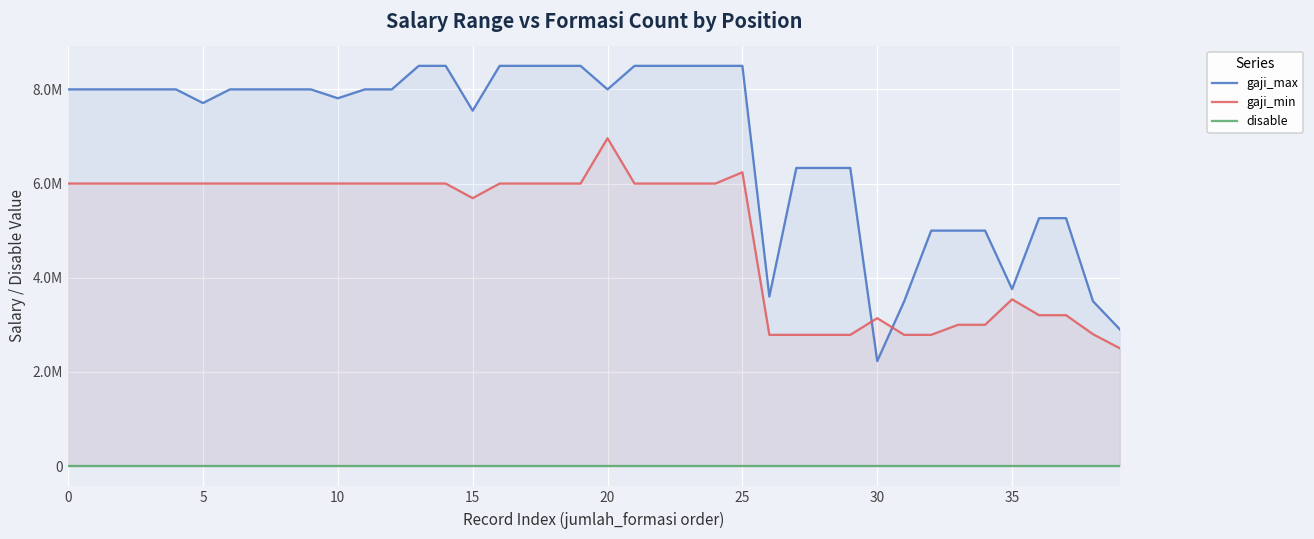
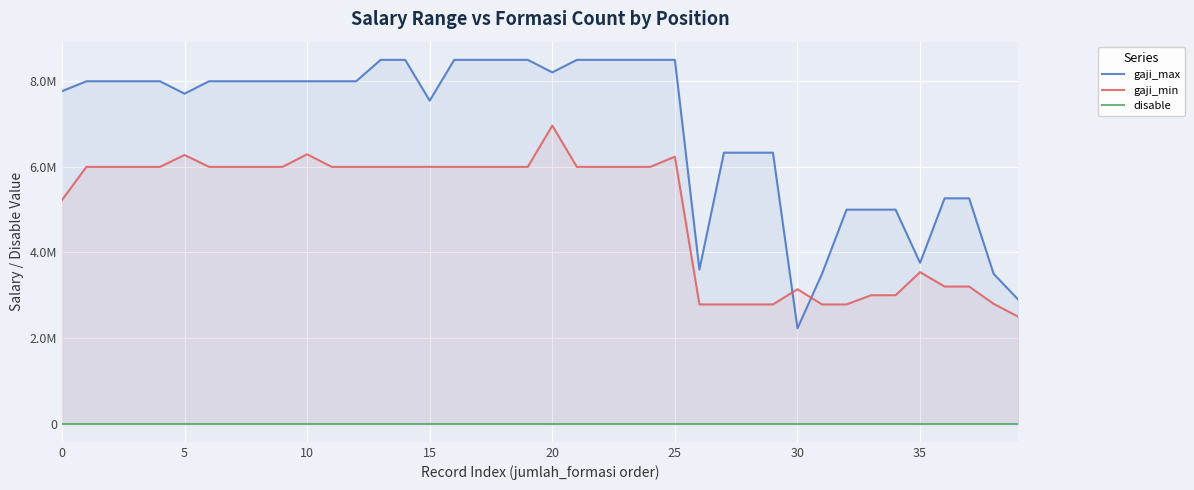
gaji_max, 0: 8000000 -> 7800000
gaji_min, 0: 6000000 -> 5200000
gaji_min, 5: 6000000 -> 6300000
gaji_max, 10: 7800000 -> 8000000
gaji_min, 10: 6000000 -> 6300000
gaji_min, 15: 5700000 -> 6000000
gaji_max, 20: 8000000 -> 8200000
